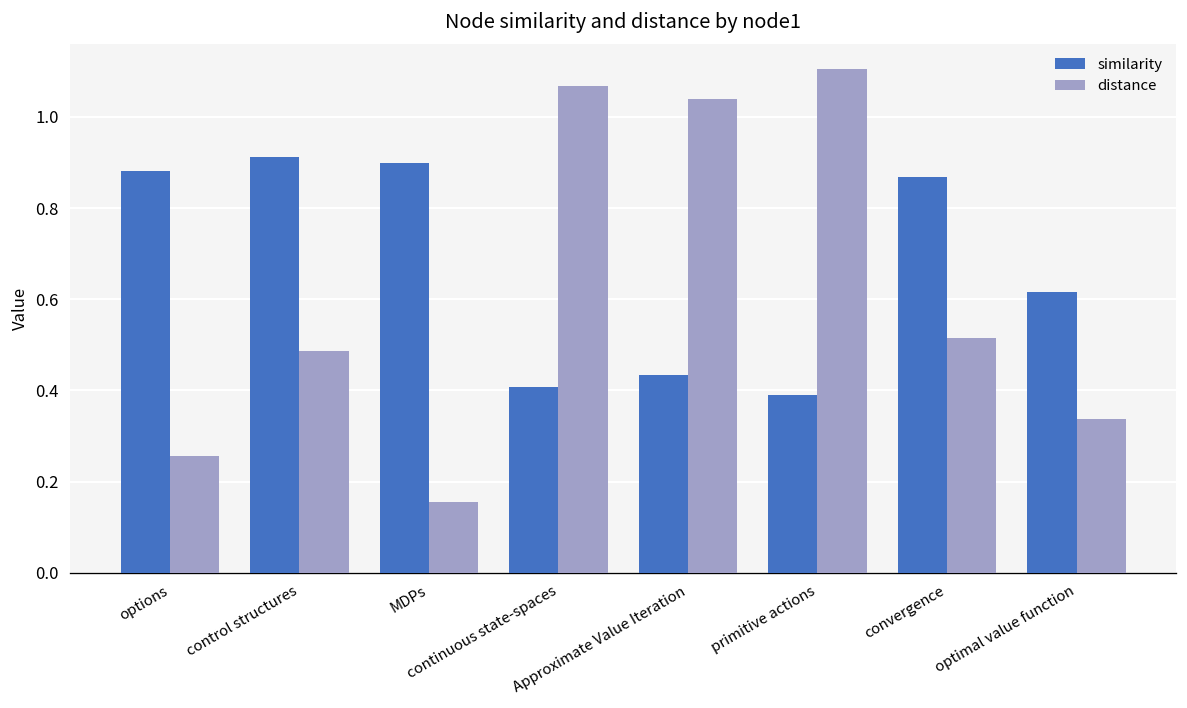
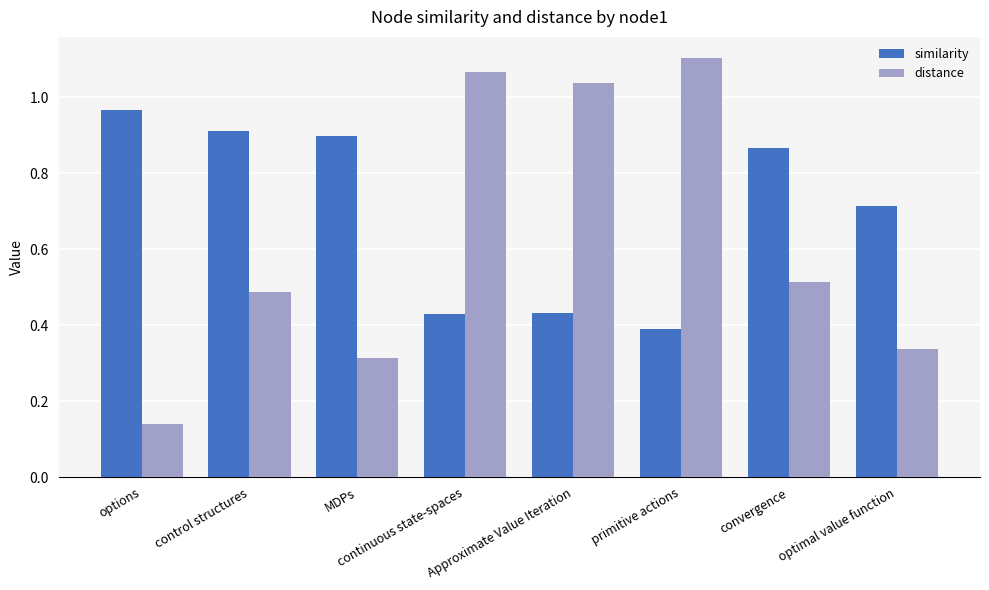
similarity, options: 0.88 -> 0.97
distance, options: 0.26 -> 0.14
distance, MDPs: 0.16 -> 0.31
similarity, continuous state-spaces: 0.41 -> 0.43
similarity, optimal value function: 0.62 -> 0.71
